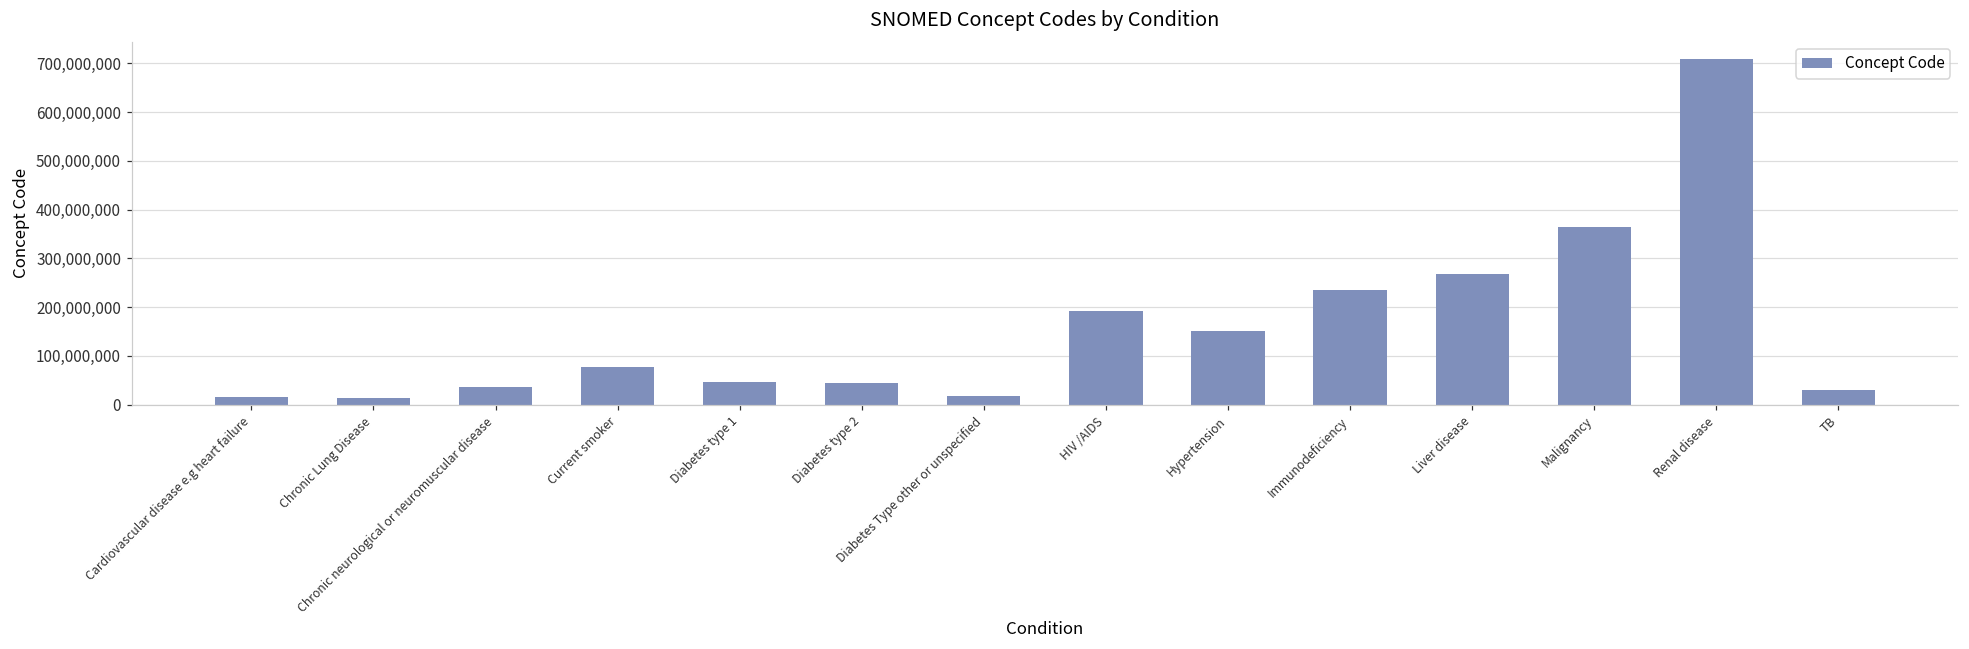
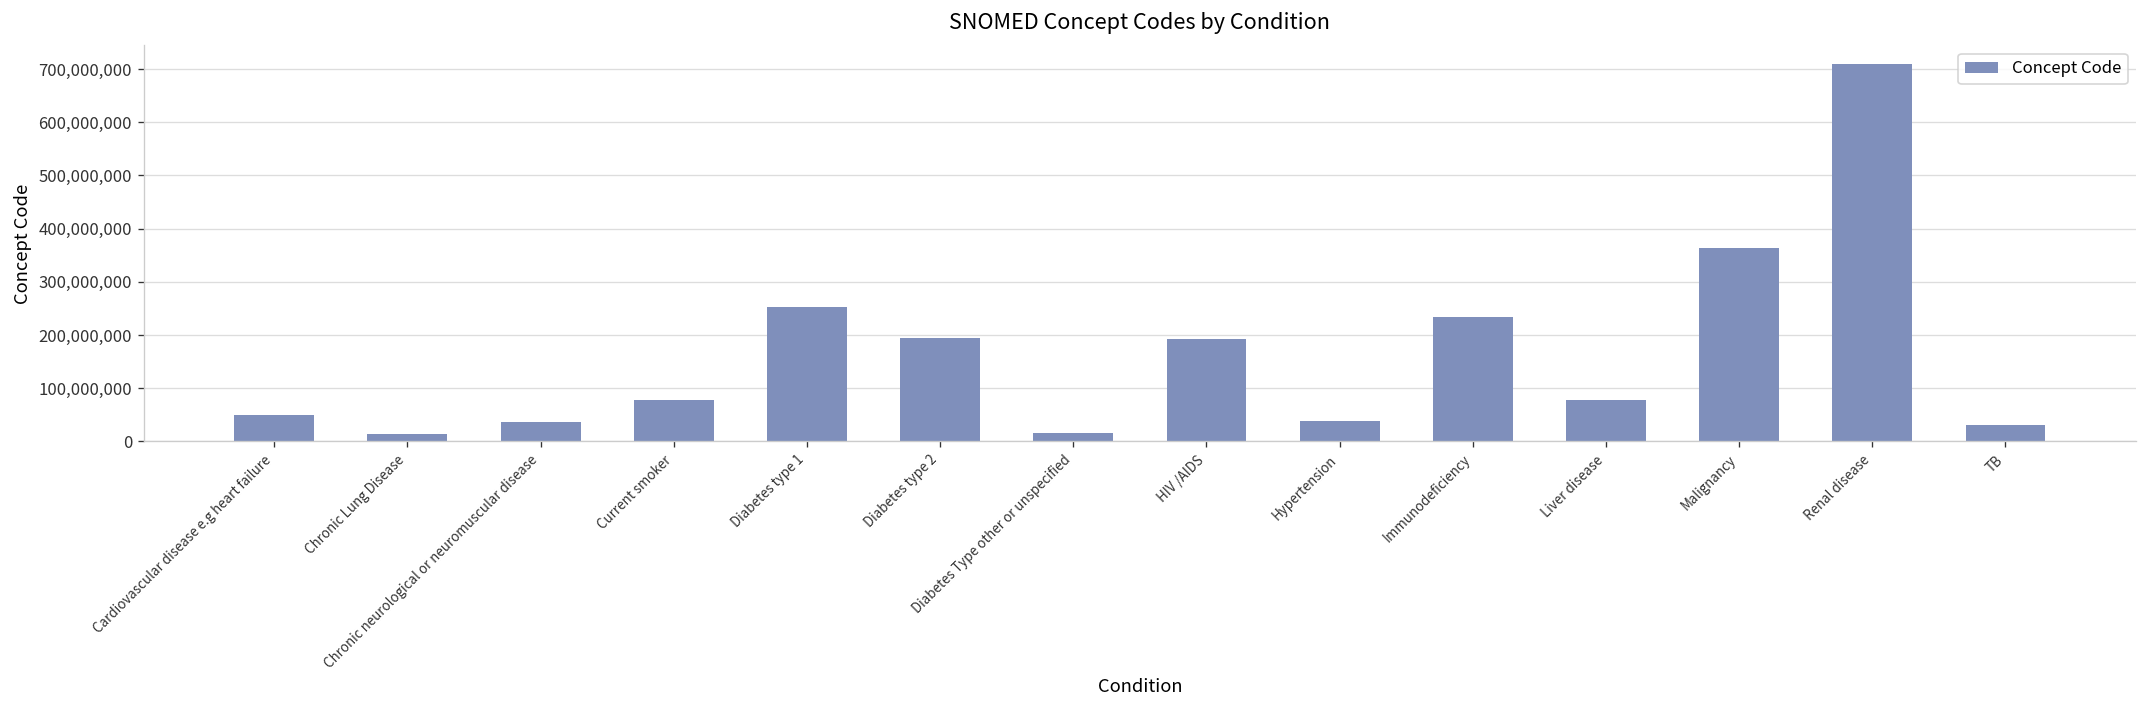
Cardiovascular disease e.g heart failure: 20,000,000 -> 50,000,000
Diabetes type 1: 50,000,000 -> 250,000,000
Diabetes type 2: 40,000,000 -> 190,000,000
Hypertension: 150,000,000 -> 40,000,000
Liver disease: 270,000,000 -> 80,000,000
